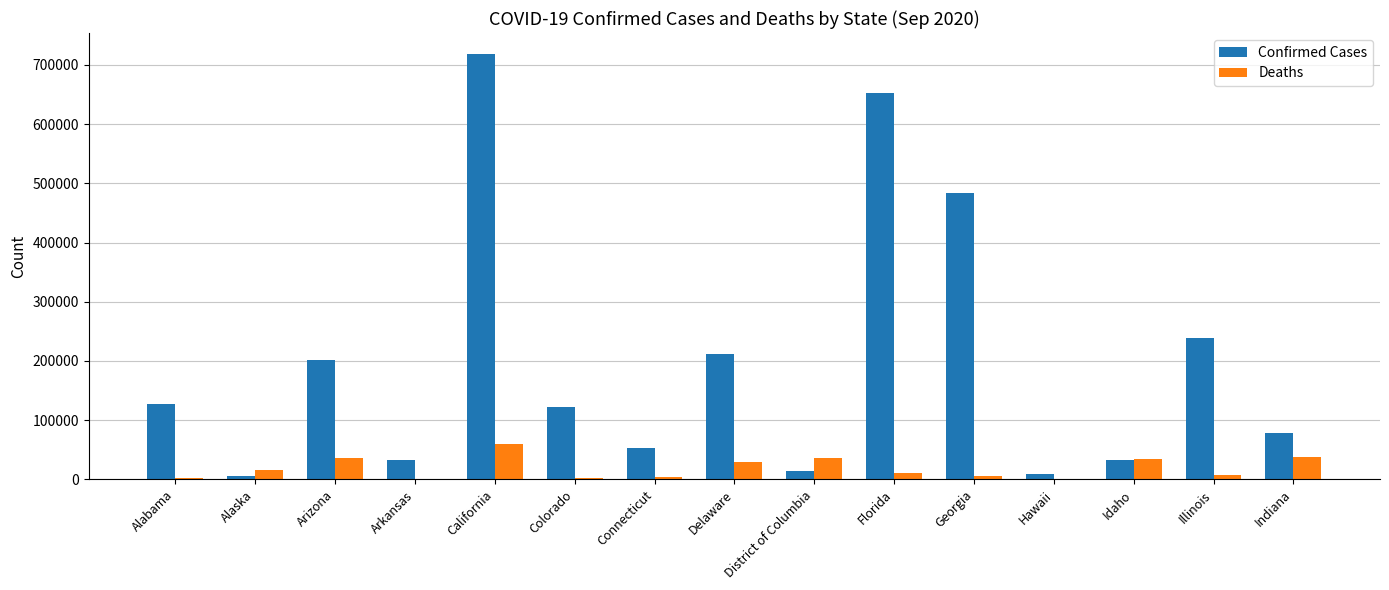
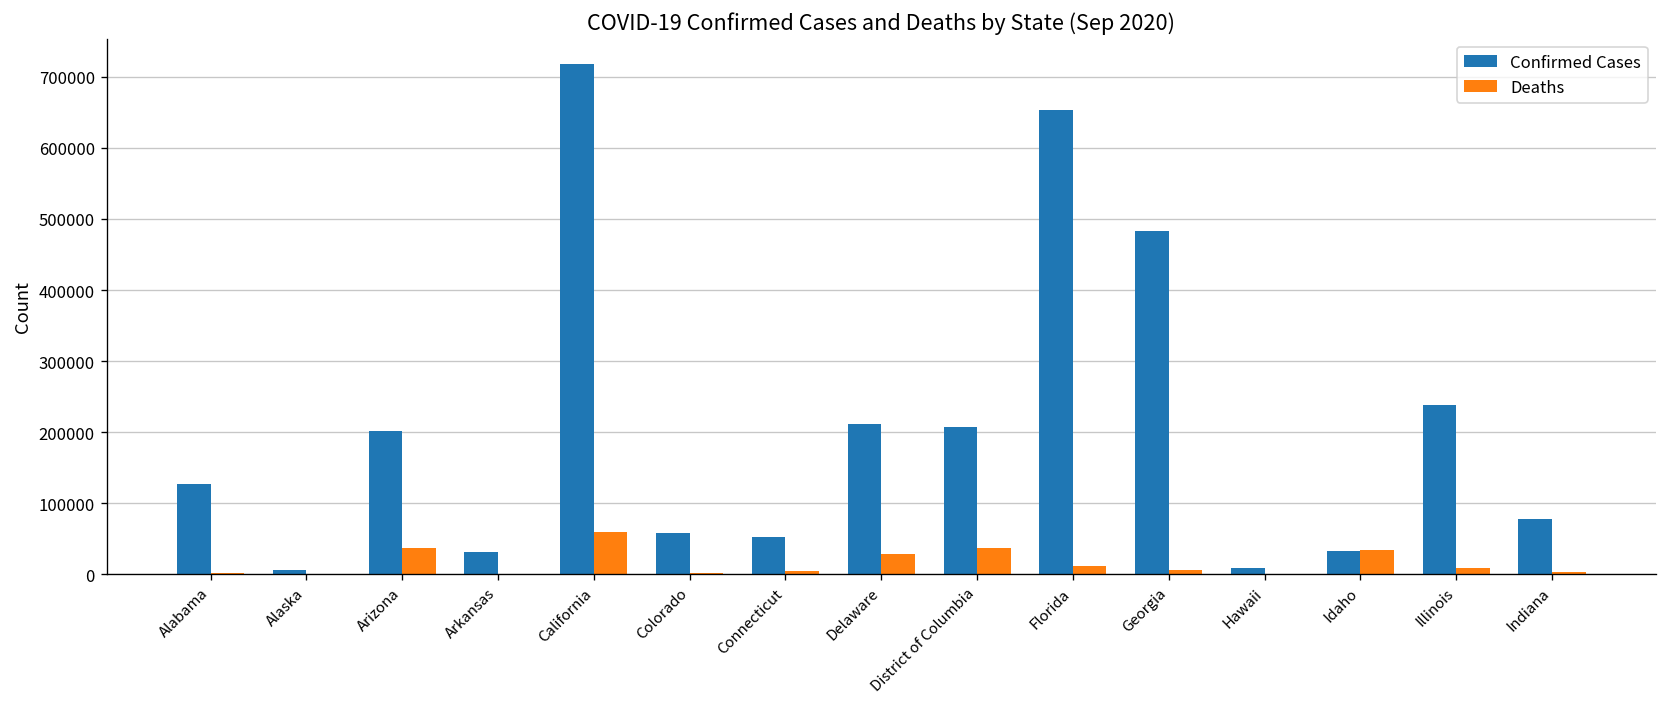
Deaths, Alaska: 20000 -> 0
Confirmed Cases, Colorado: 120000 -> 60000
Confirmed Cases, District of Columbia: 10000 -> 210000
Deaths, Indiana: 40000 -> 0
